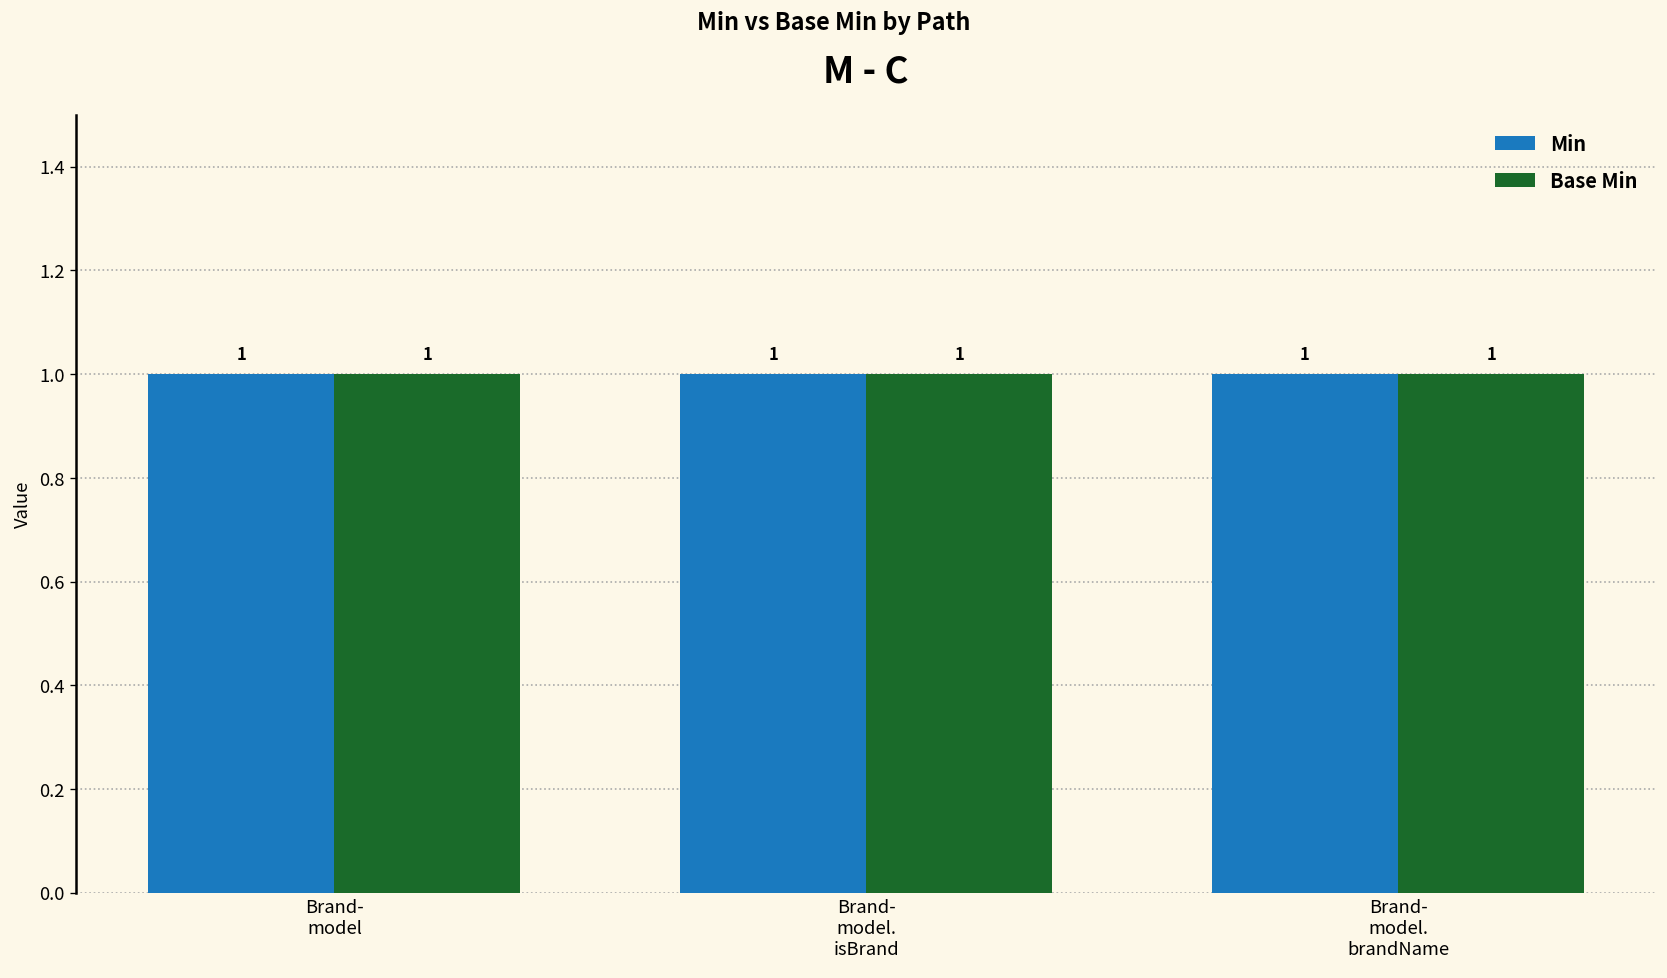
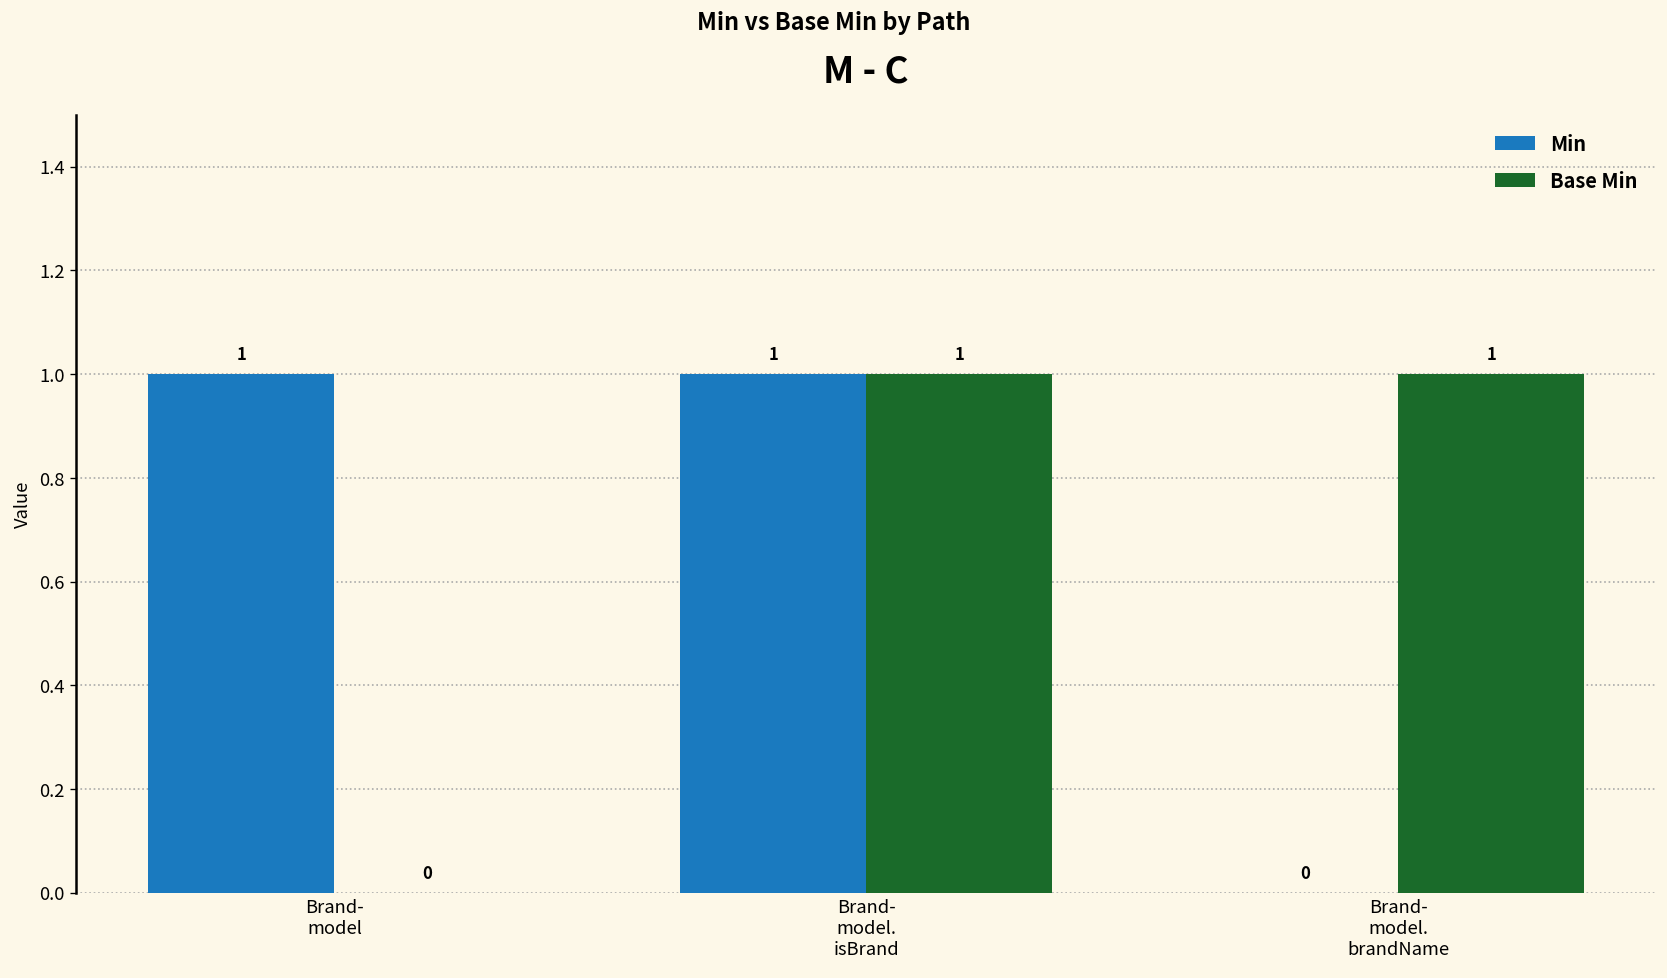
Base Min, Brand- model: 1 -> 0
Min, Brand- model. brandName: 1 -> 0
